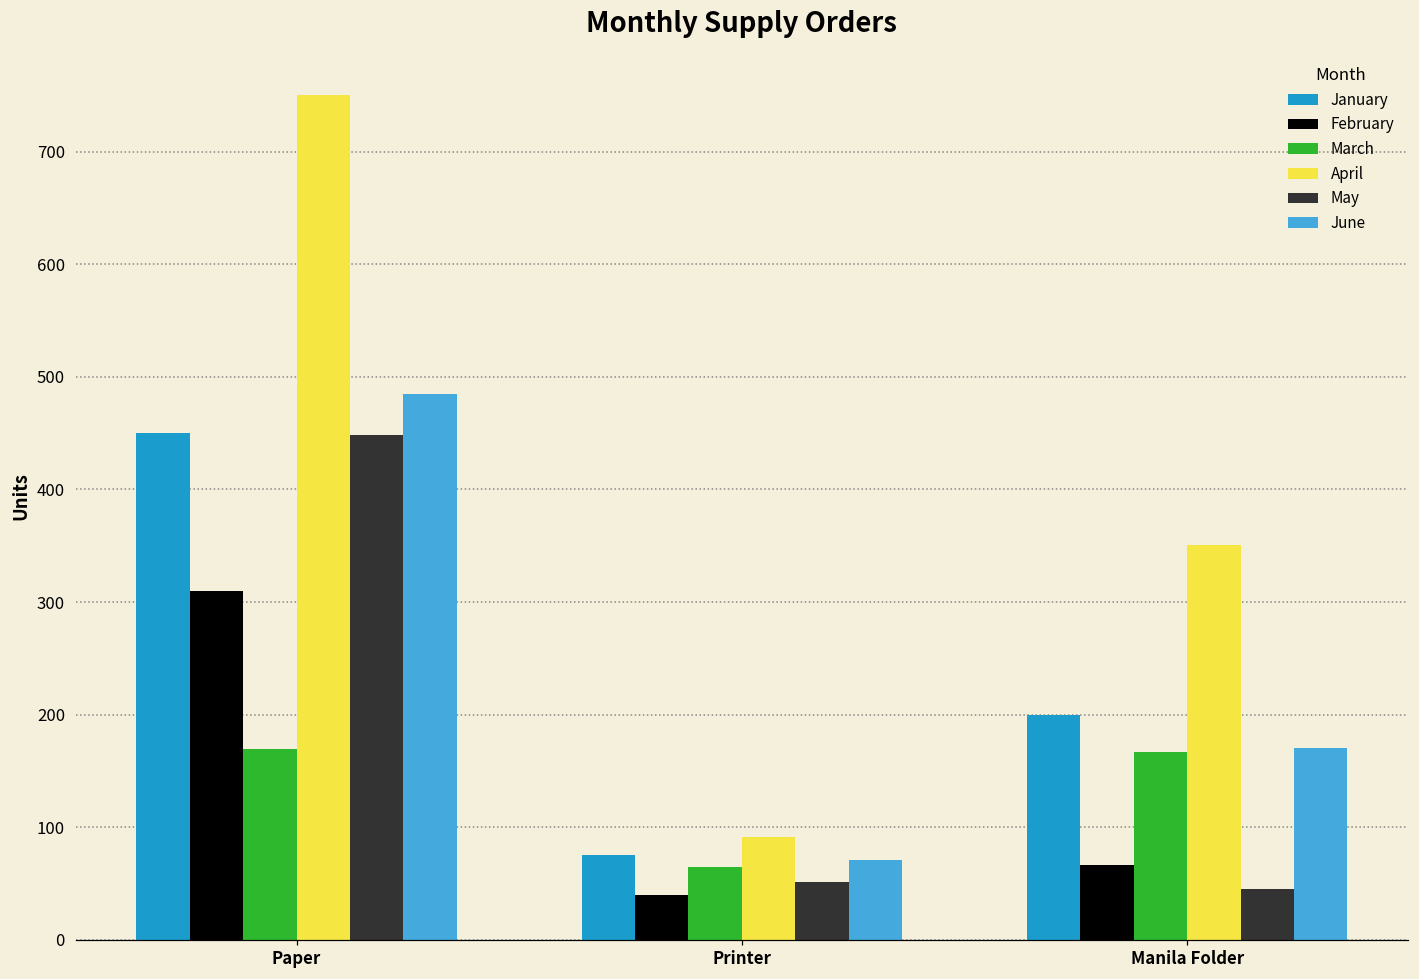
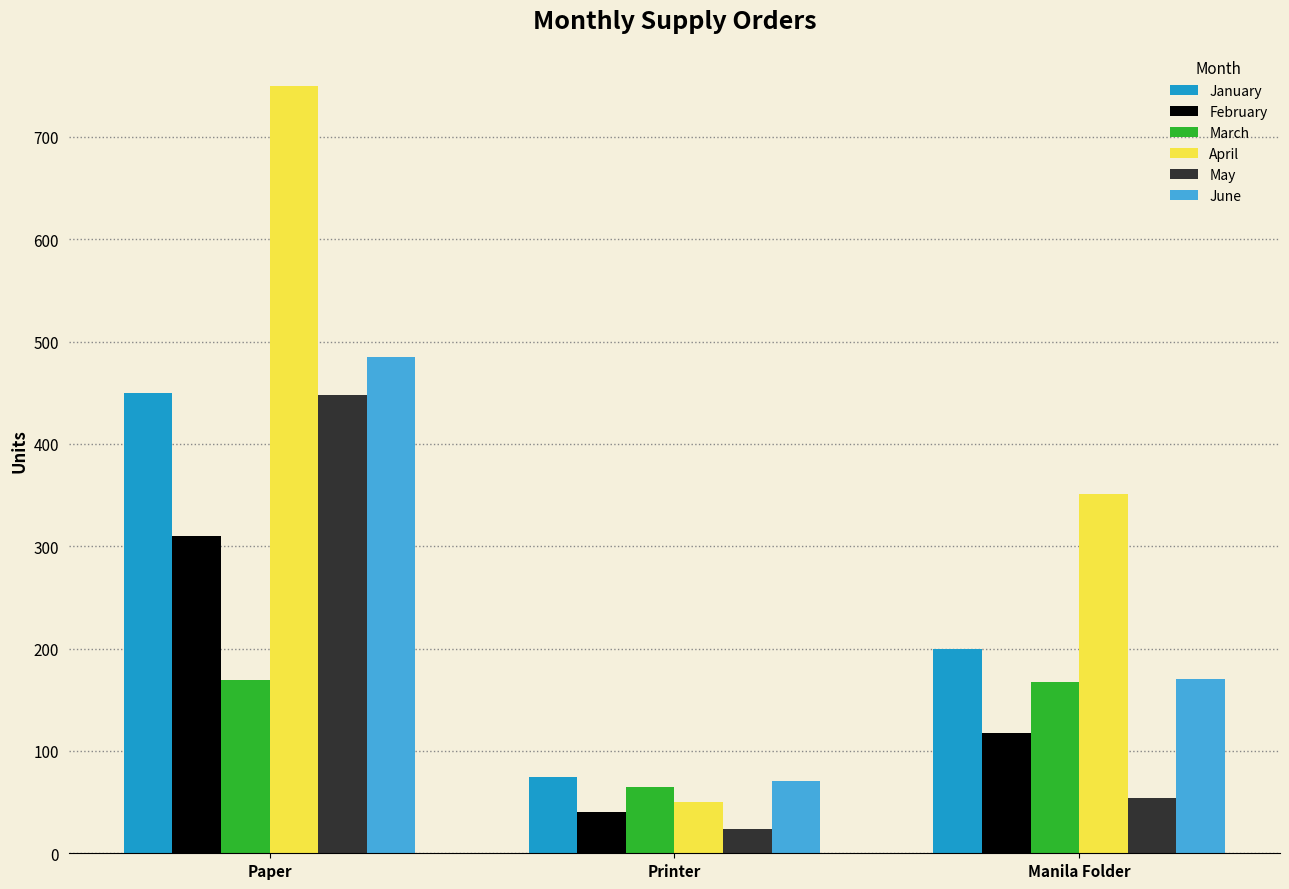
April, Printer: 91 -> 50
May, Printer: 51 -> 24
February, Manila Folder: 66 -> 118
May, Manila Folder: 45 -> 54
